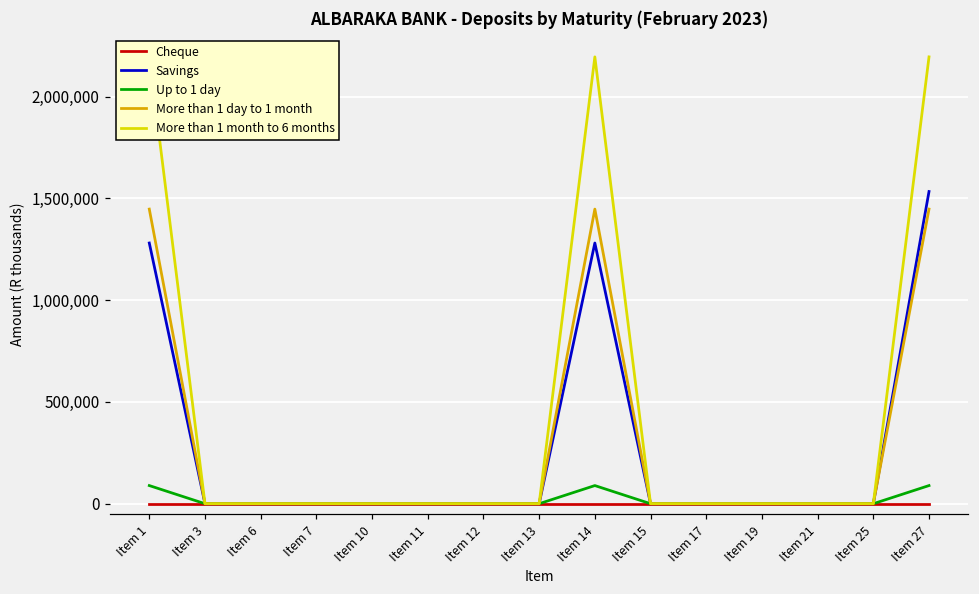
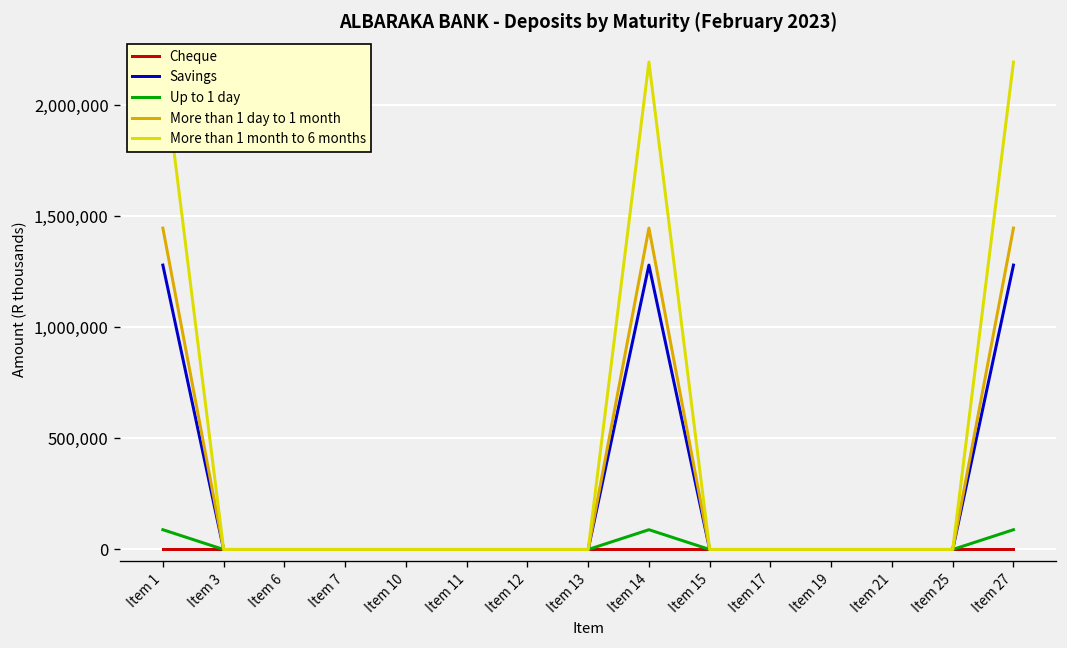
Savings, Item 27: 1,530,000 -> 1,280,000
